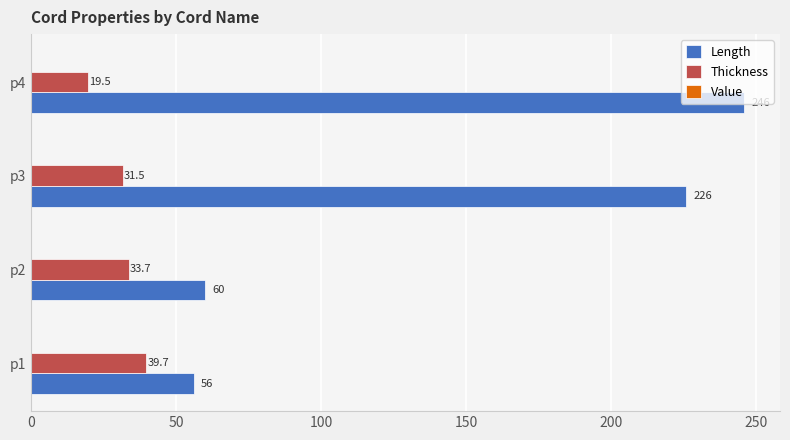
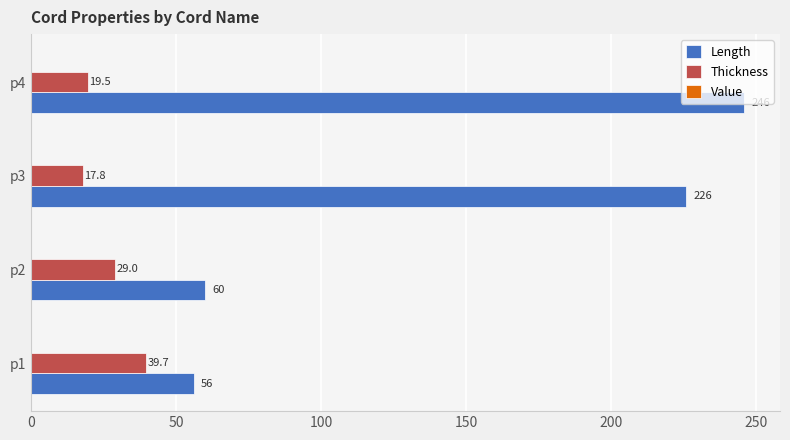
Thickness, p3: 31.5 -> 17.8
Thickness, p2: 33.7 -> 29.0
